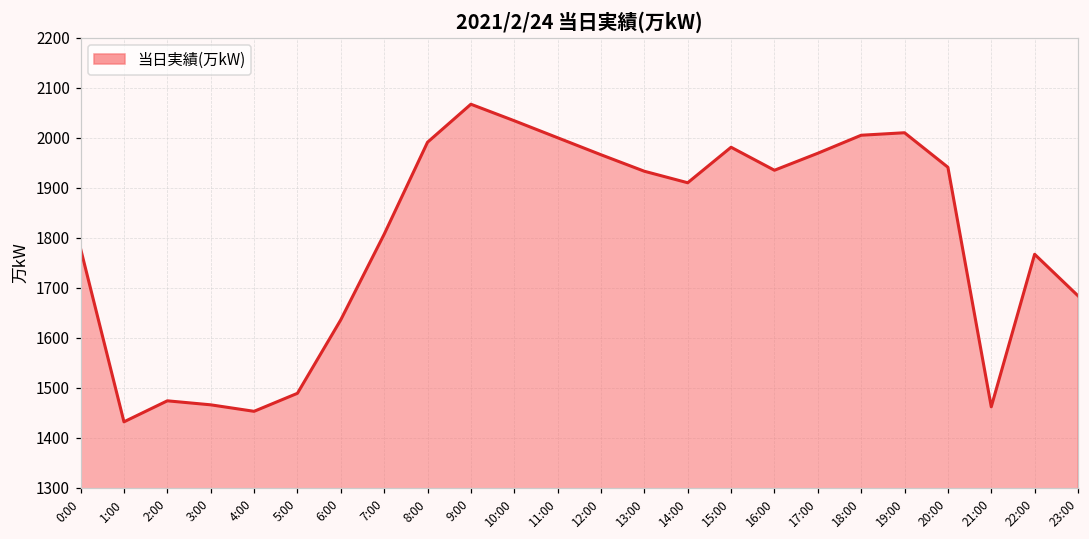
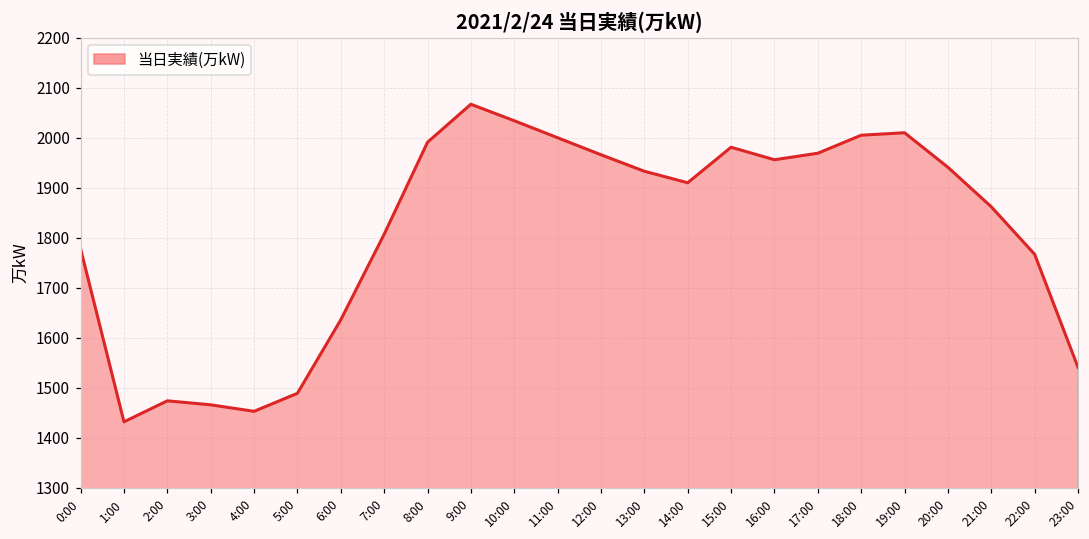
16:00: 1940 -> 1960
21:00: 1460 -> 1860
23:00: 1680 -> 1540
